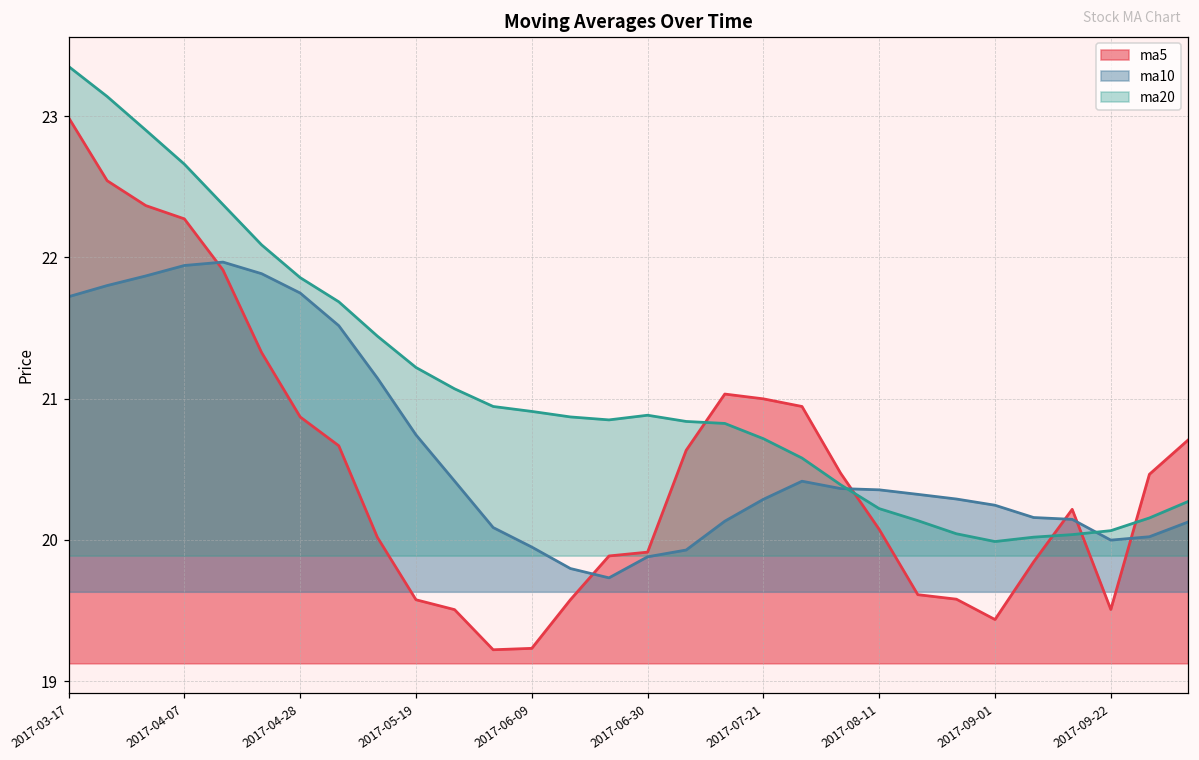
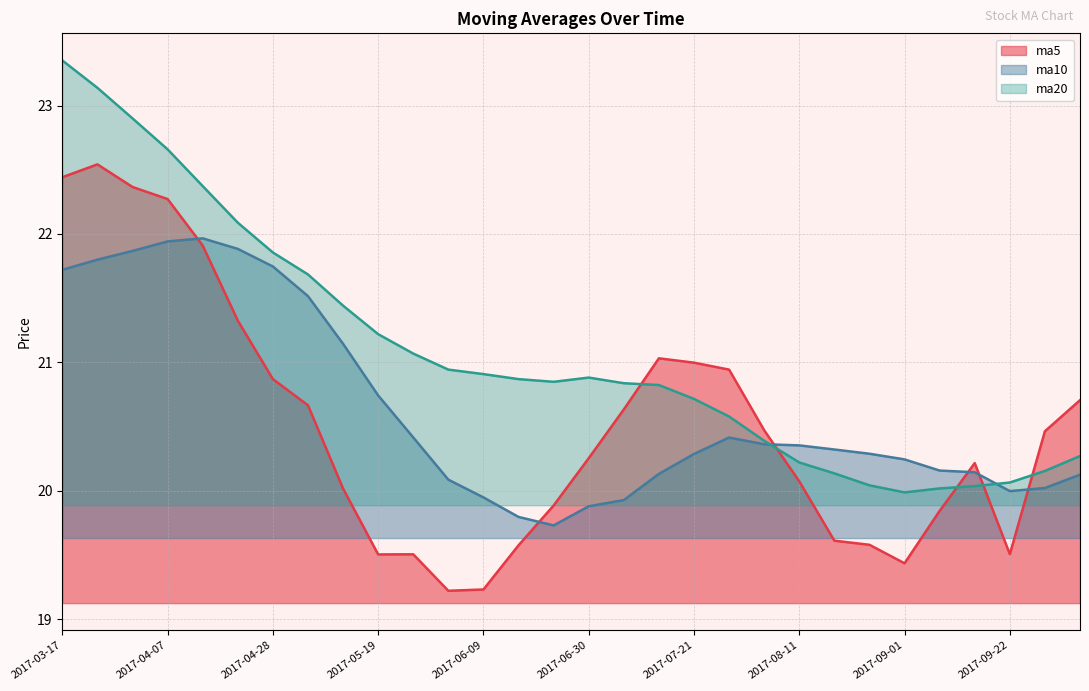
ma5, 2017-03-17: 22.99 -> 22.44
ma5, 2017-05-19: 19.58 -> 19.51
ma5, 2017-06-30: 19.91 -> 20.25
